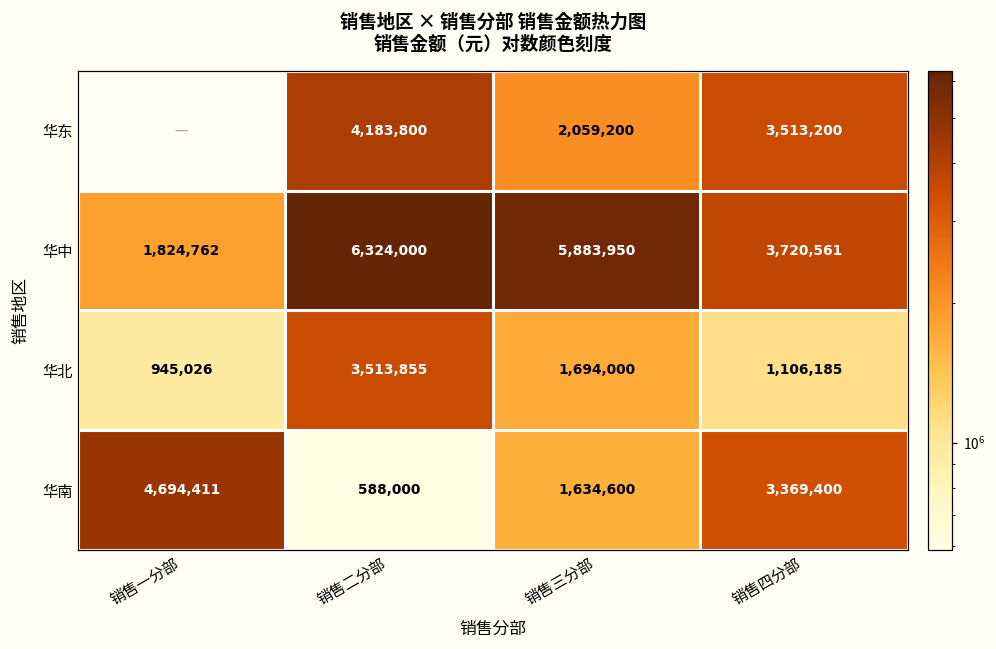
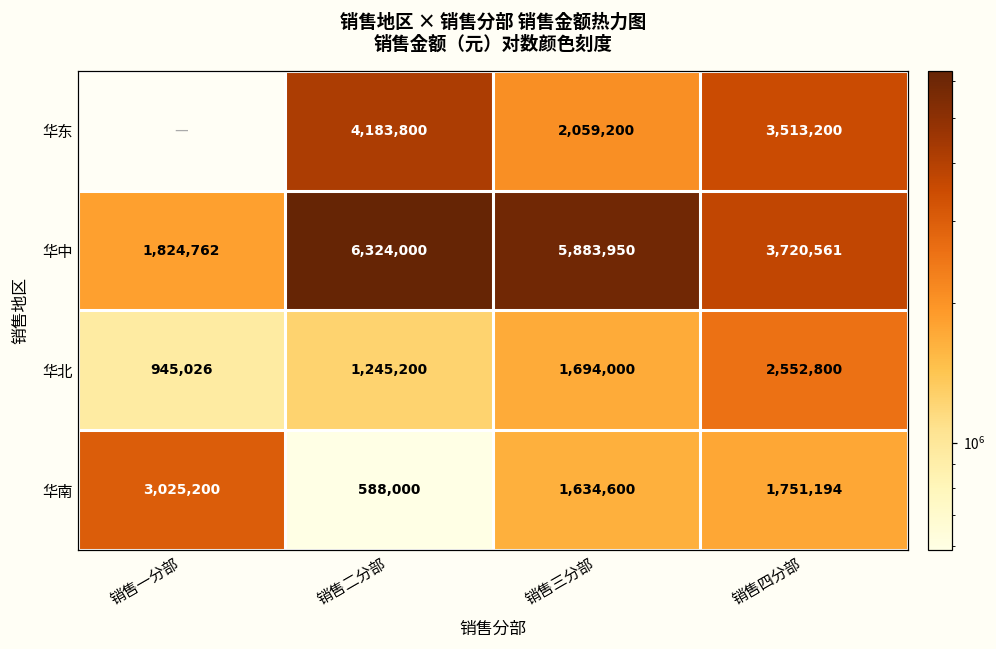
华北, 销售二分部: 3,513,855 -> 1,245,200
华北, 销售四分部: 1,106,185 -> 2,552,800
华南, 销售一分部: 4,694,411 -> 3,025,200
华南, 销售四分部: 3,369,400 -> 1,751,194
